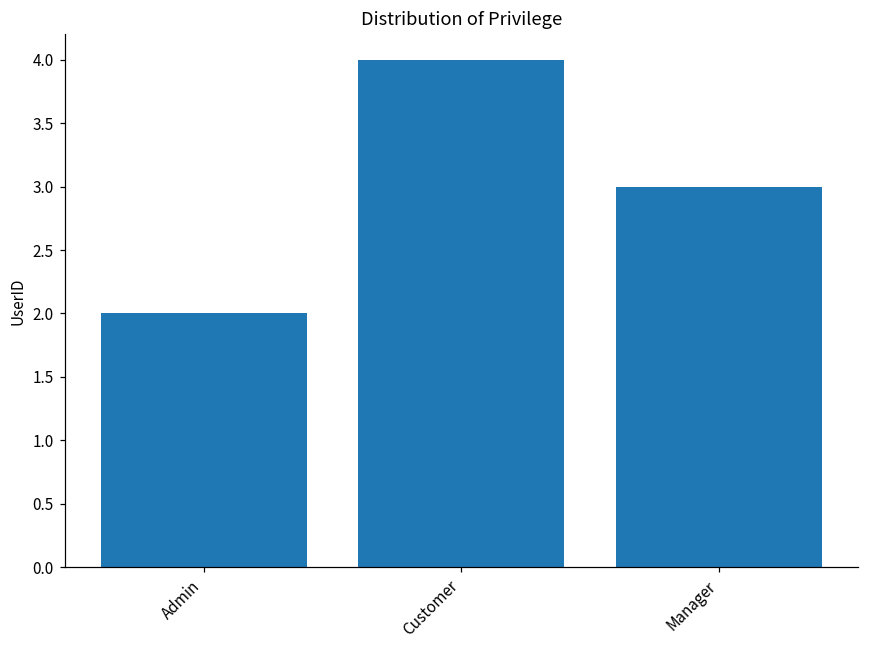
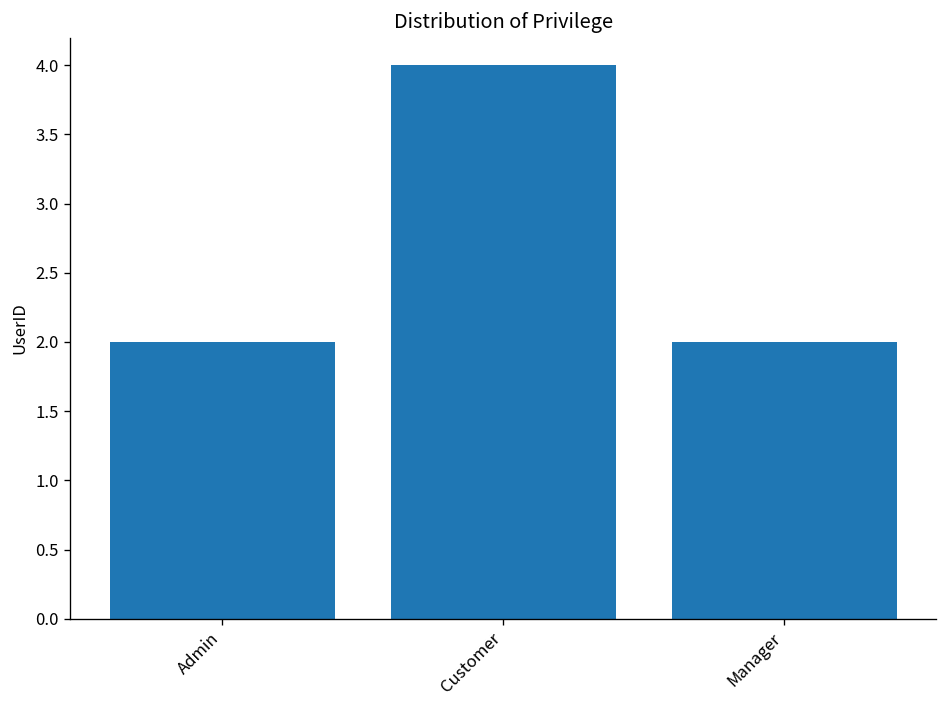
Manager: 3 -> 2
